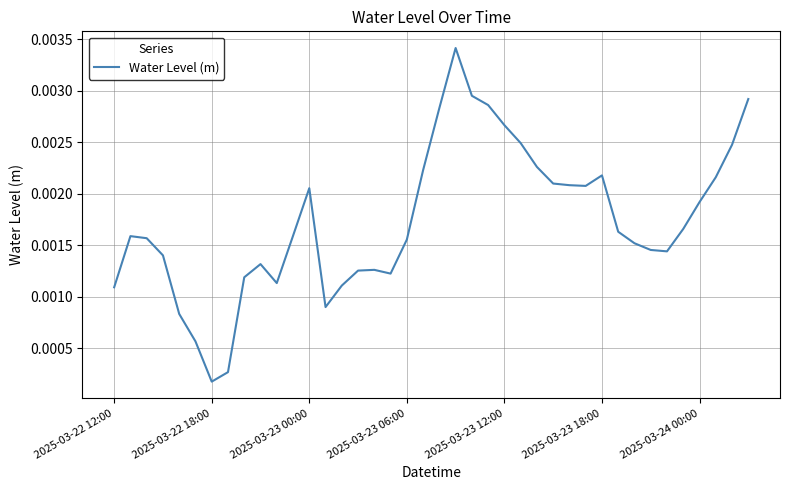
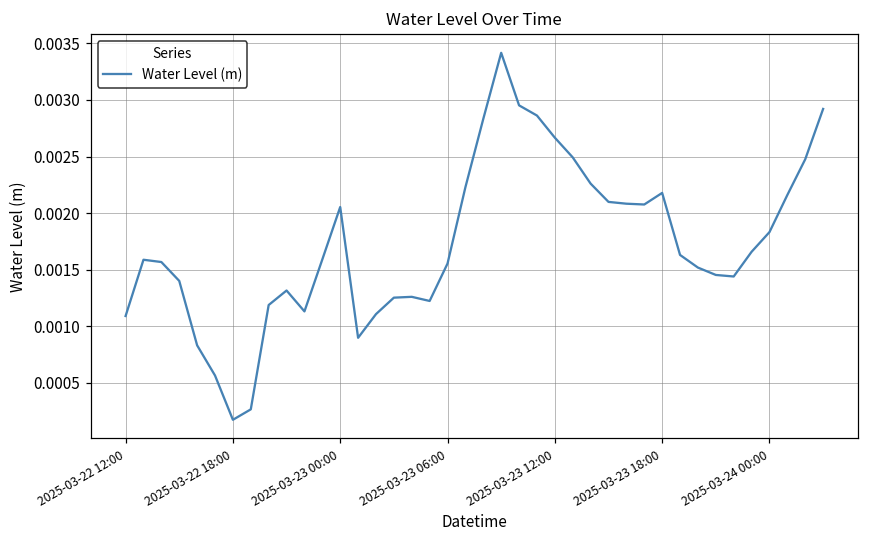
2025-03-24 00:00: 0.00192 -> 0.00183
